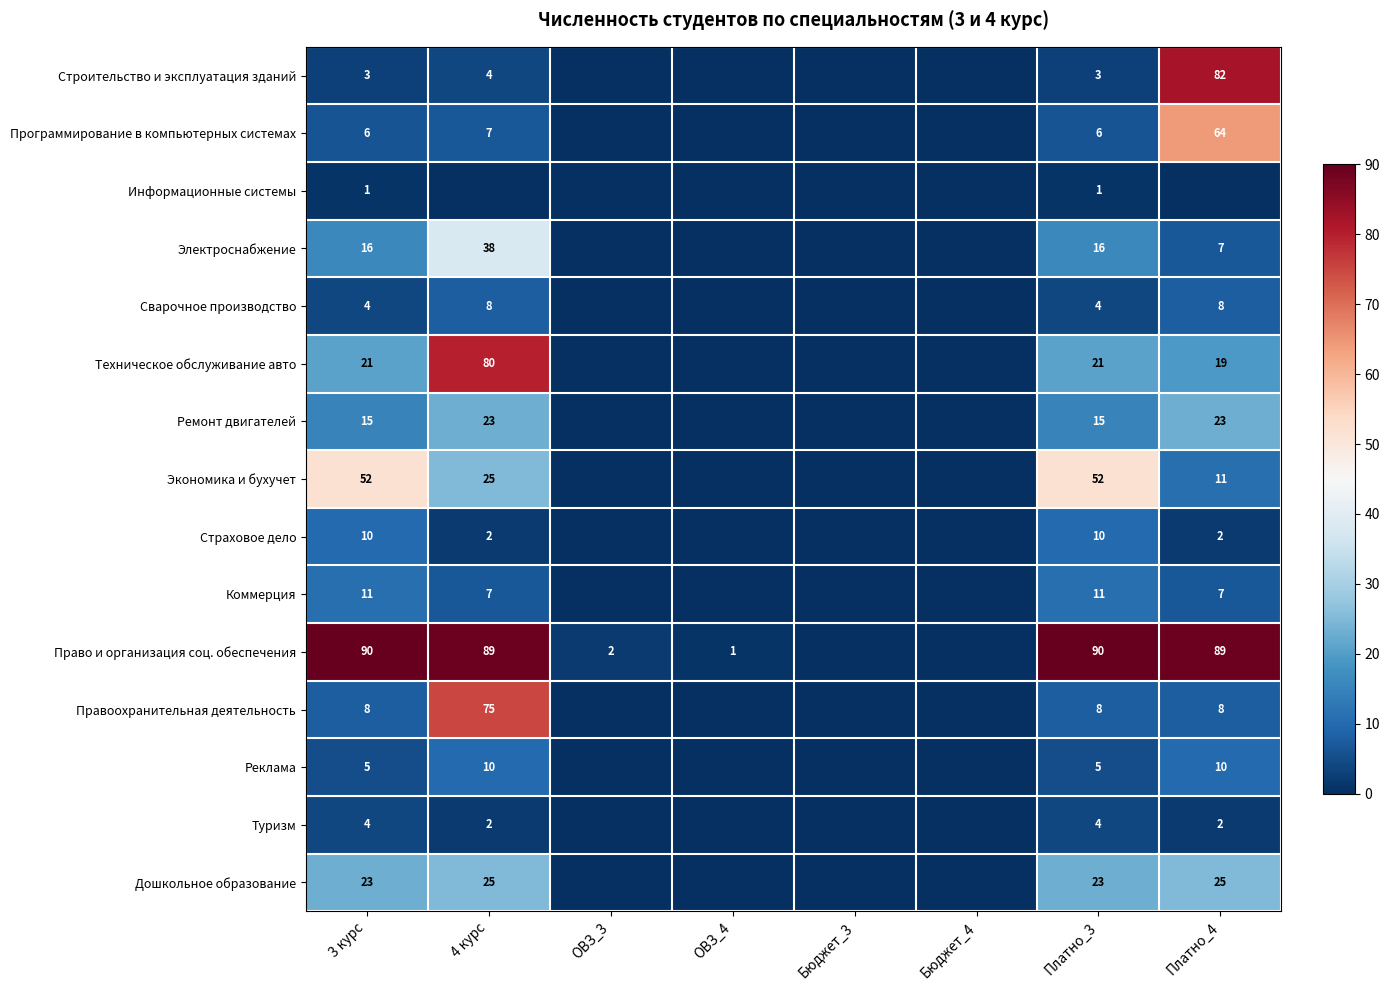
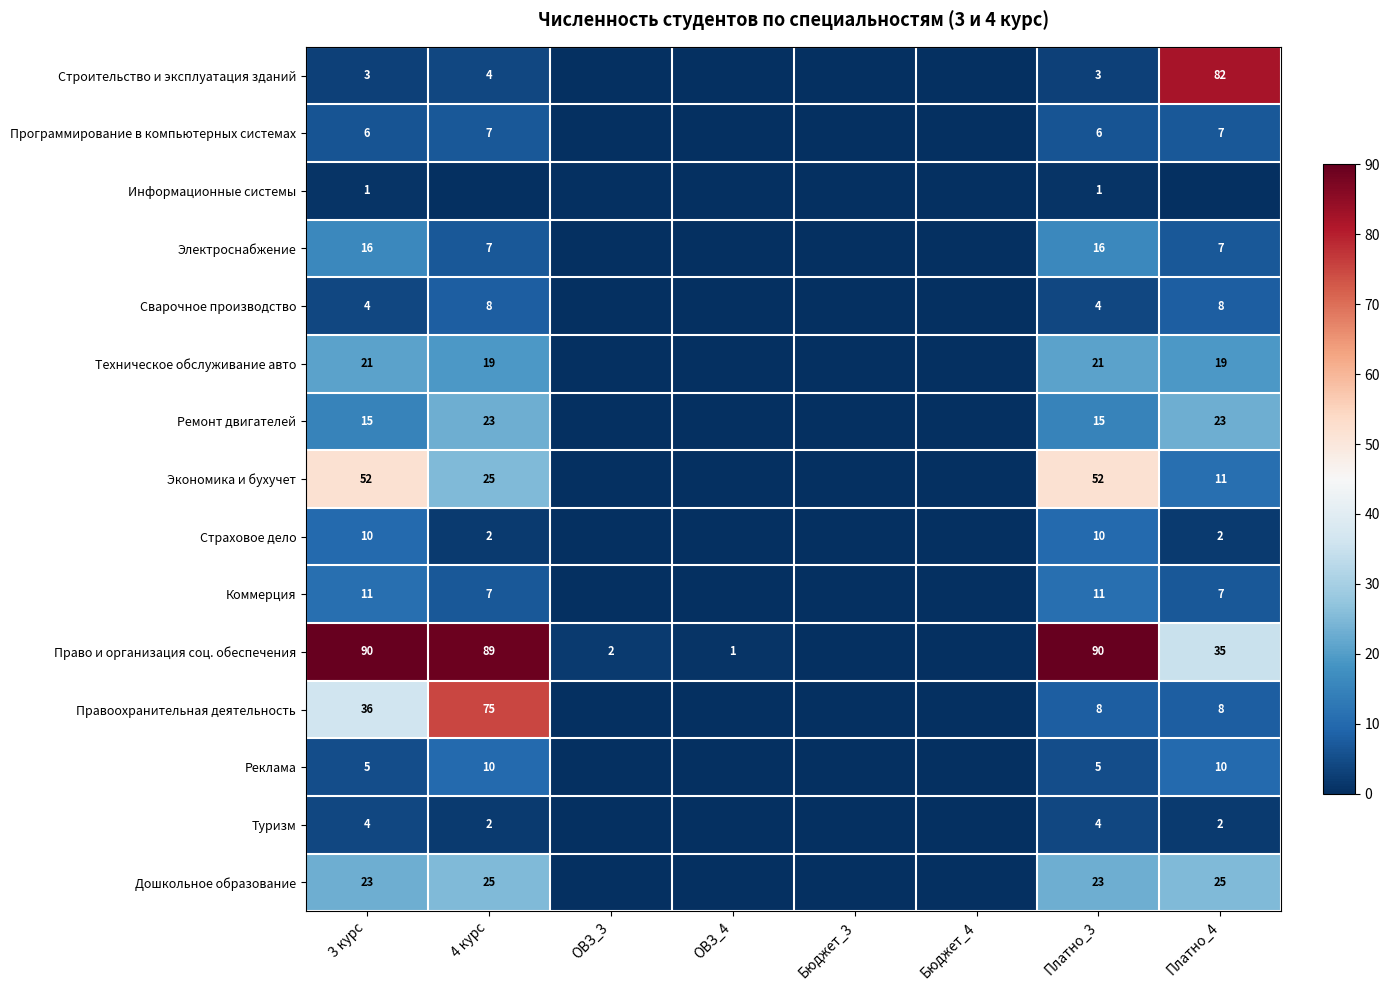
Программирование в компьютерных системах, Платно_4: 64 -> 7
Электроснабжение, 4 курс: 38 -> 7
Техническое обслуживание авто, 4 курс: 80 -> 19
Право и организация соц. обеспечения, Платно_4: 89 -> 35
Правоохранительная деятельность, 3 курс: 8 -> 36
